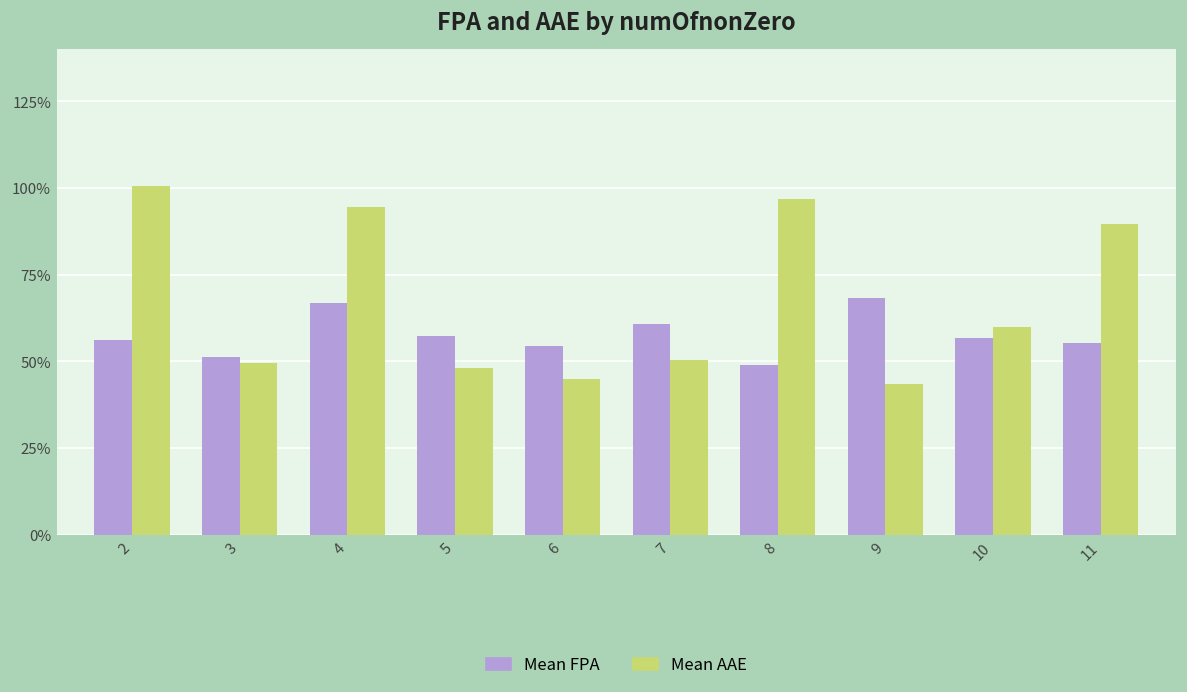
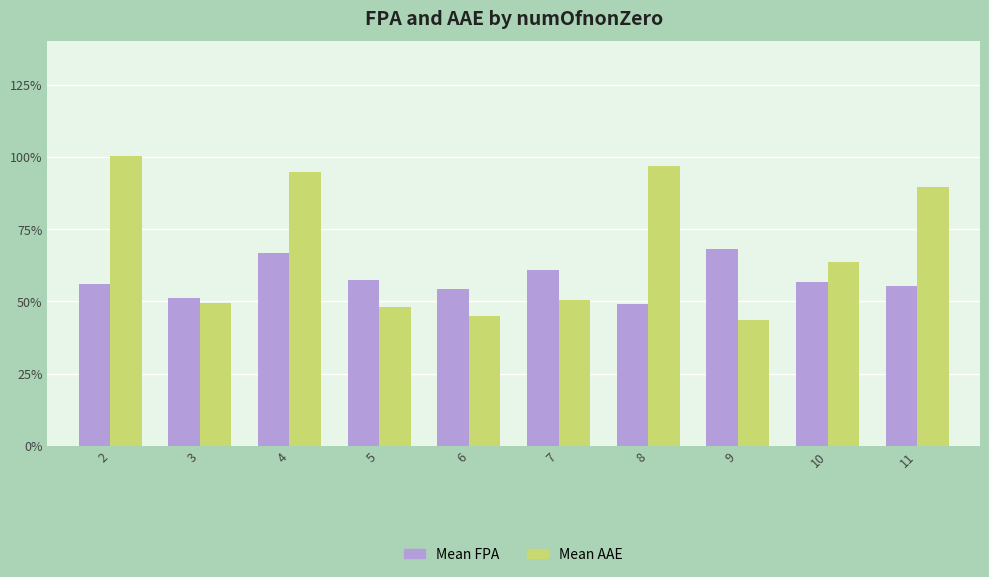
Mean AAE, 10: 60% -> 64%
